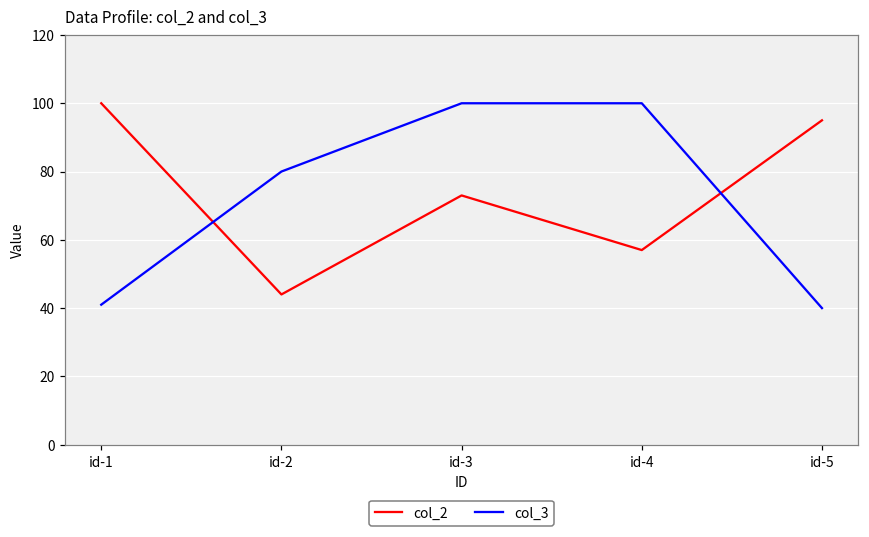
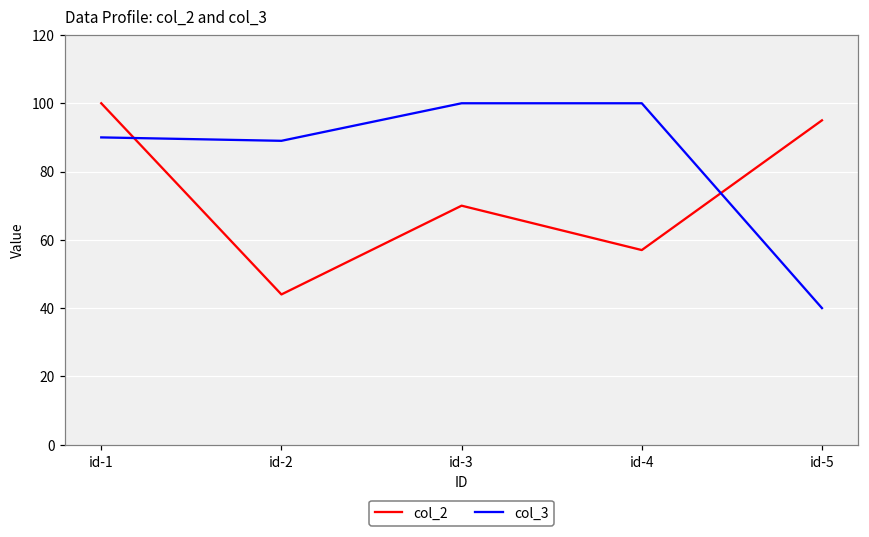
col_3, id-1: 41 -> 90
col_3, id-2: 80 -> 89
col_2, id-3: 73 -> 70
